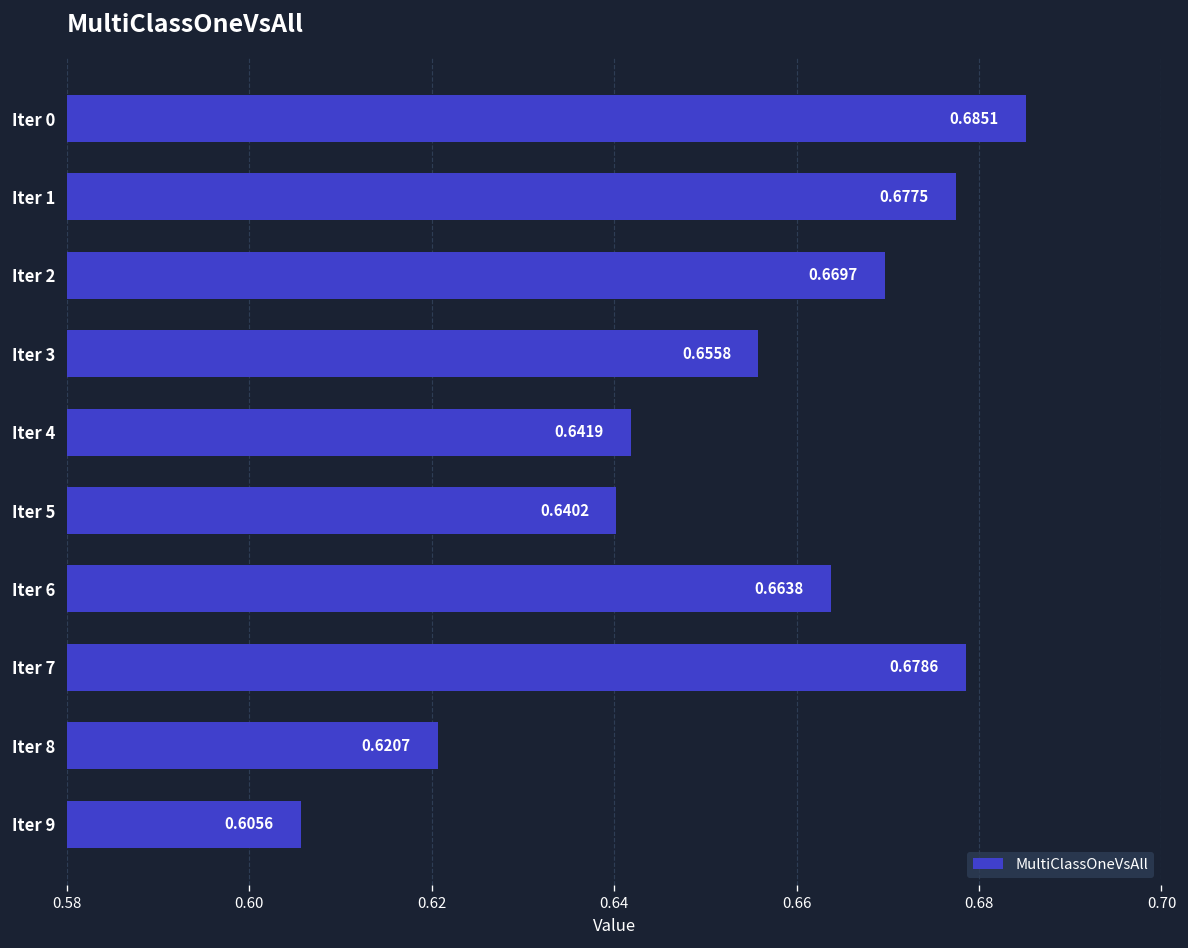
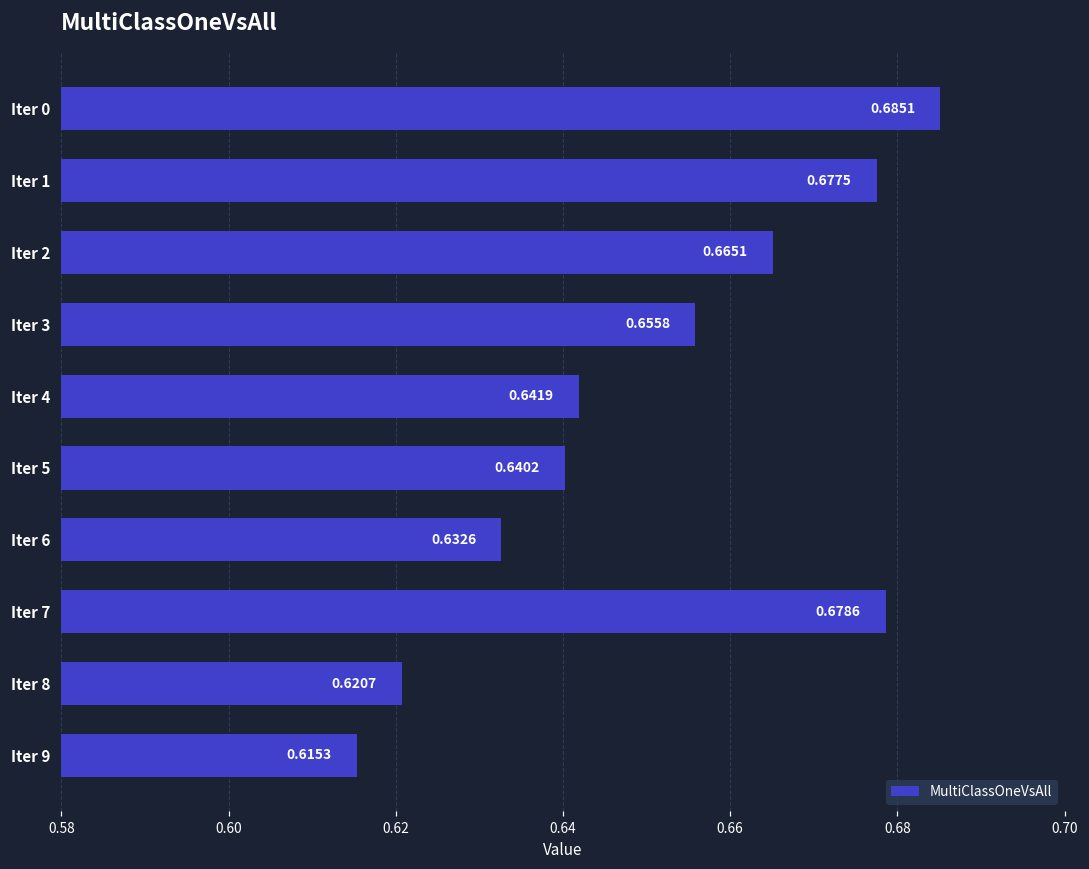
Iter 2: 0.6697 -> 0.6651
Iter 6: 0.6638 -> 0.6326
Iter 9: 0.6056 -> 0.6153
